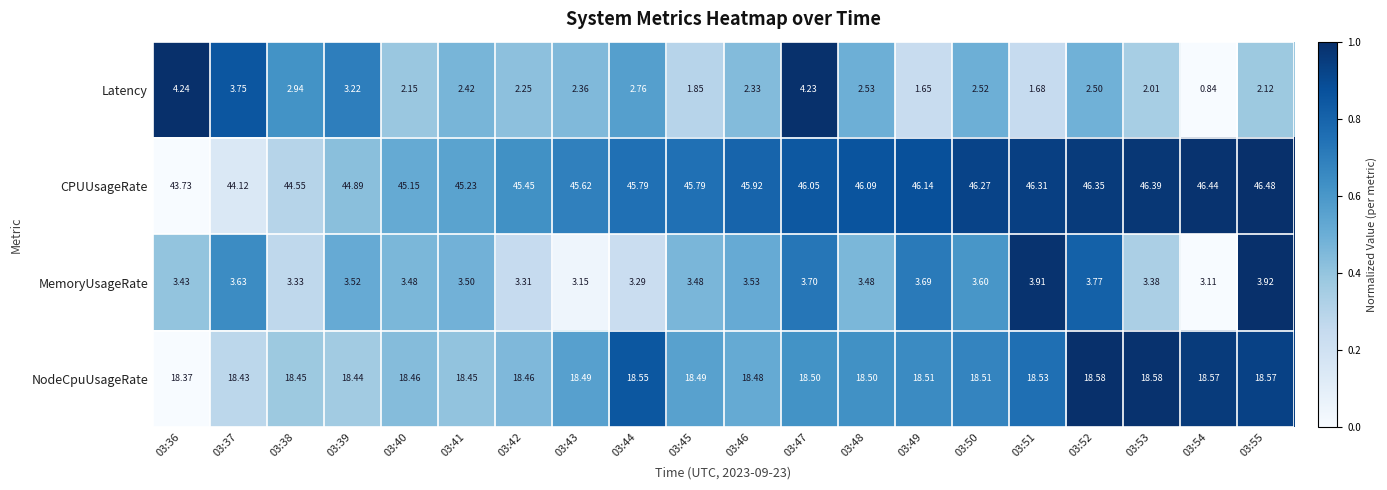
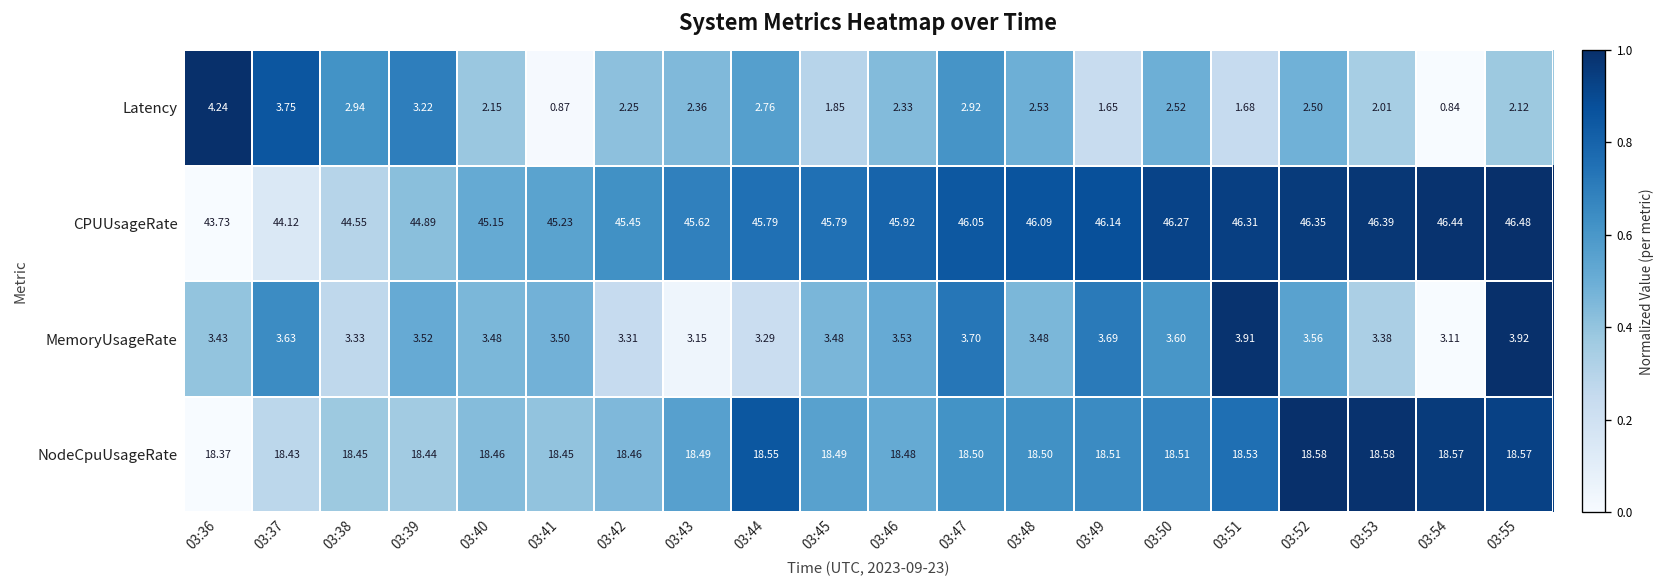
Latency, 03:41: 2.42 -> 0.87
Latency, 03:47: 4.23 -> 2.92
MemoryUsageRate, 03:52: 3.77 -> 3.56
